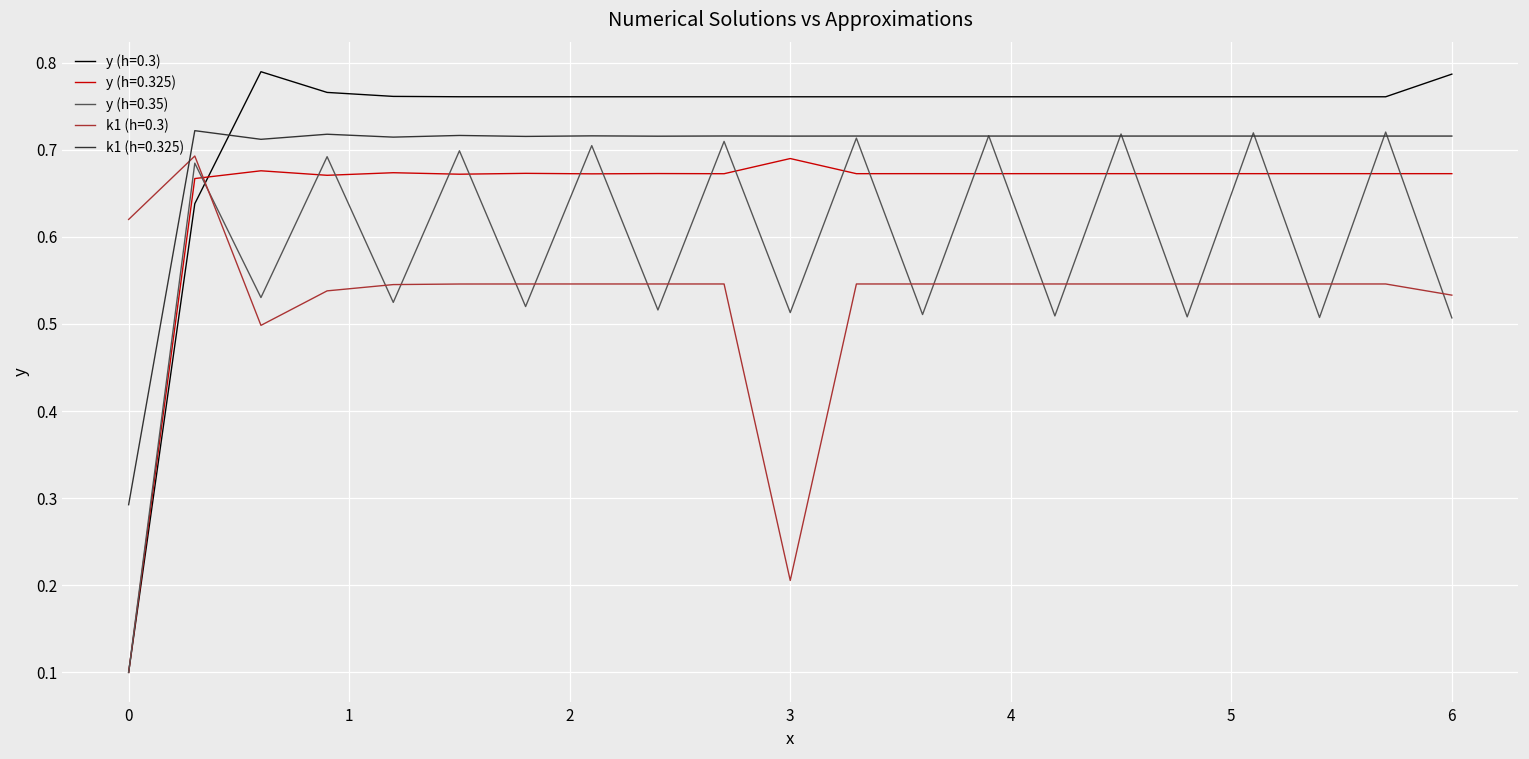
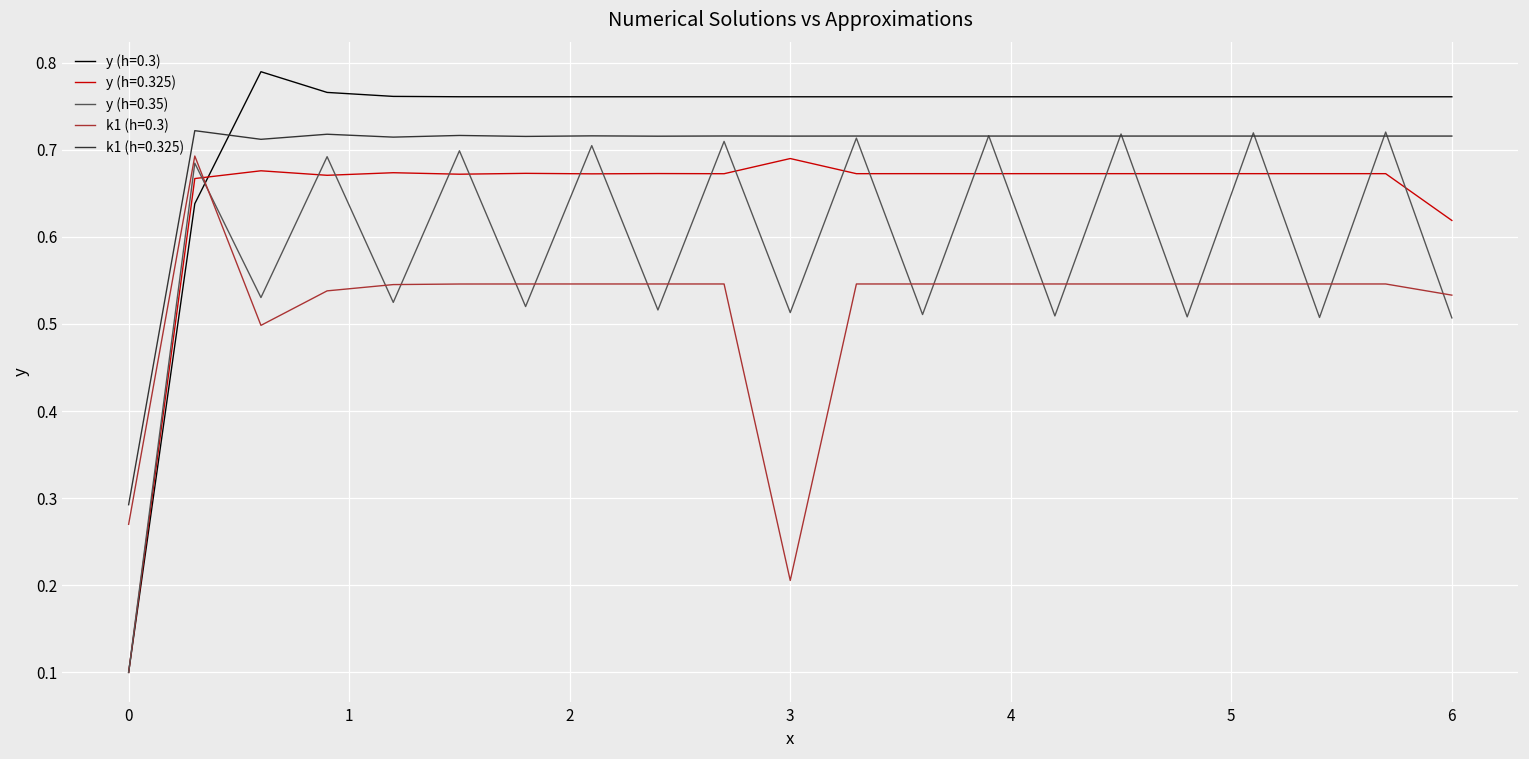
k1 (h=0.3), 0: 0.62 -> 0.27
y (h=0.3), 6: 0.79 -> 0.76
y (h=0.325), 6: 0.67 -> 0.62
